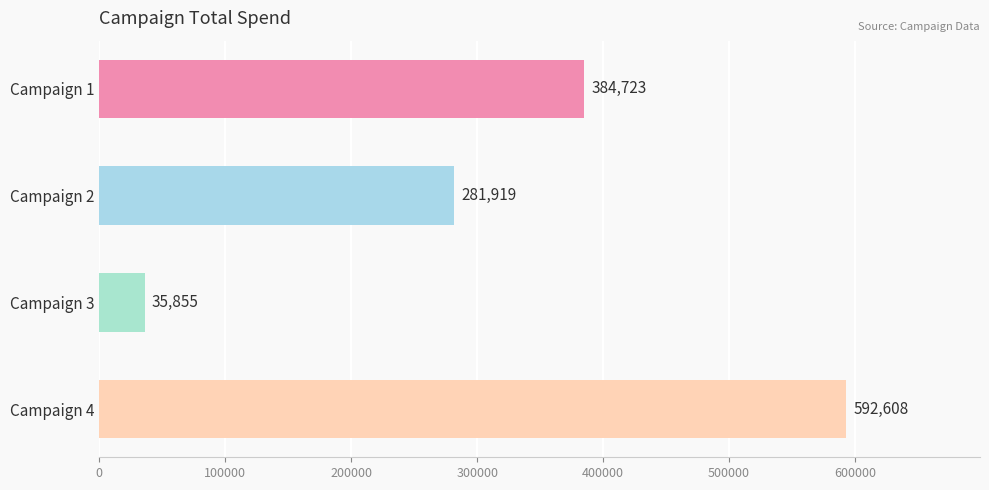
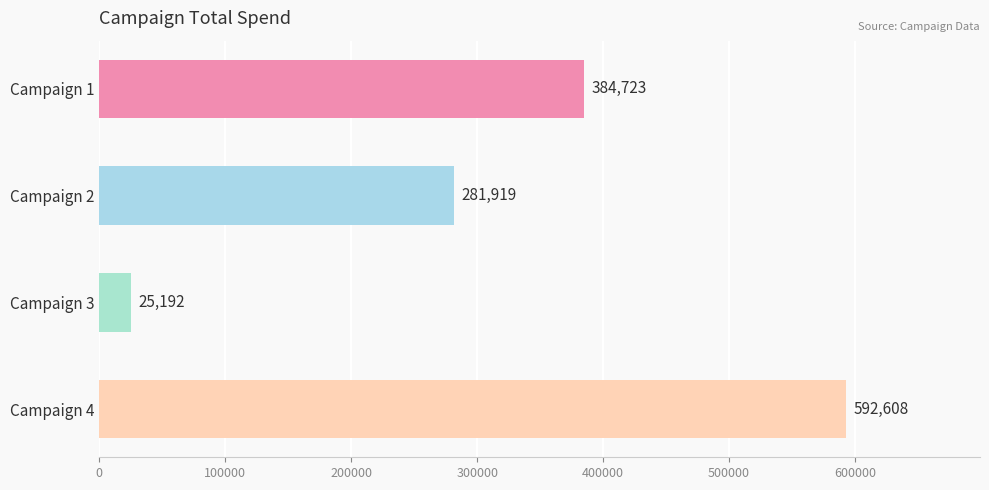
Campaign 3: 35,855 -> 25,192
